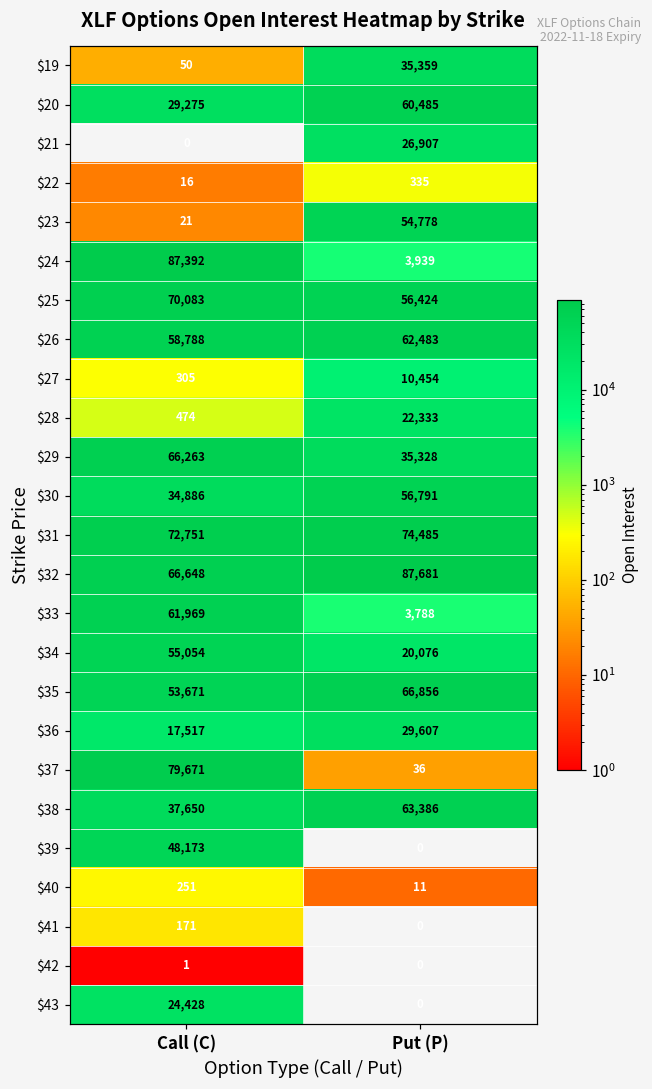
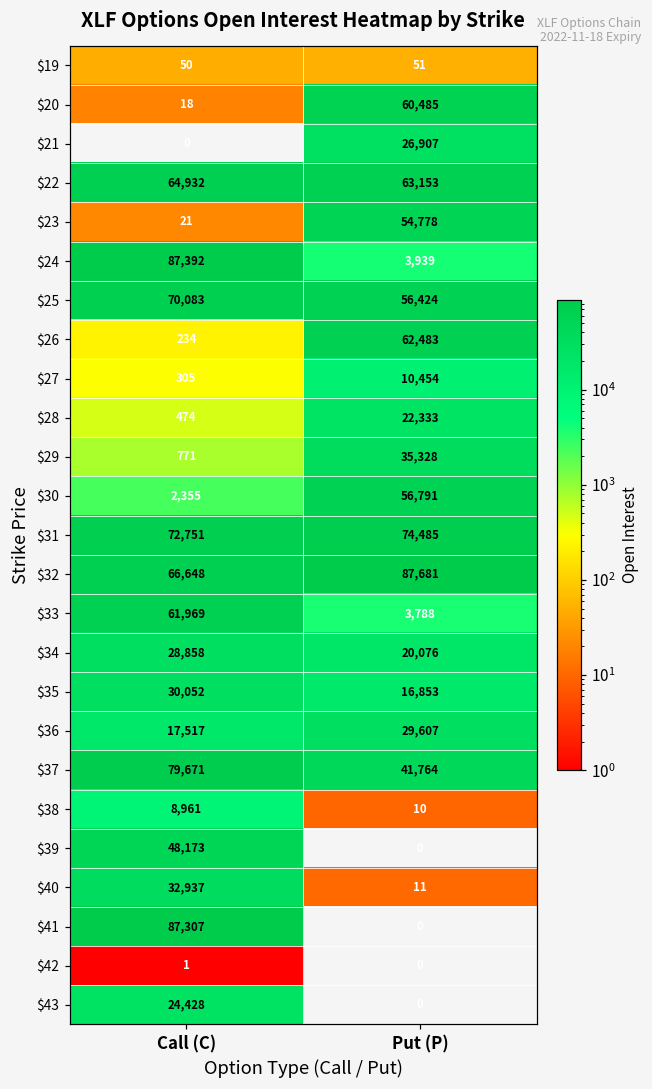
$19, Put (P): 35,359 -> 51
$20, Call (C): 29,275 -> 18
$22, Call (C): 16 -> 64,932
$22, Put (P): 335 -> 63,153
$26, Call (C): 58,788 -> 234
$29, Call (C): 66,263 -> 771
$30, Call (C): 34,886 -> 2,355
$34, Call (C): 55,054 -> 28,858
$35, Call (C): 53,671 -> 30,052
$35, Put (P): 66,856 -> 16,853
$37, Put (P): 36 -> 41,764
$38, Call (C): 37,650 -> 8,961
$38, Put (P): 63,386 -> 10
$40, Call (C): 251 -> 32,937
$41, Call (C): 171 -> 87,307
